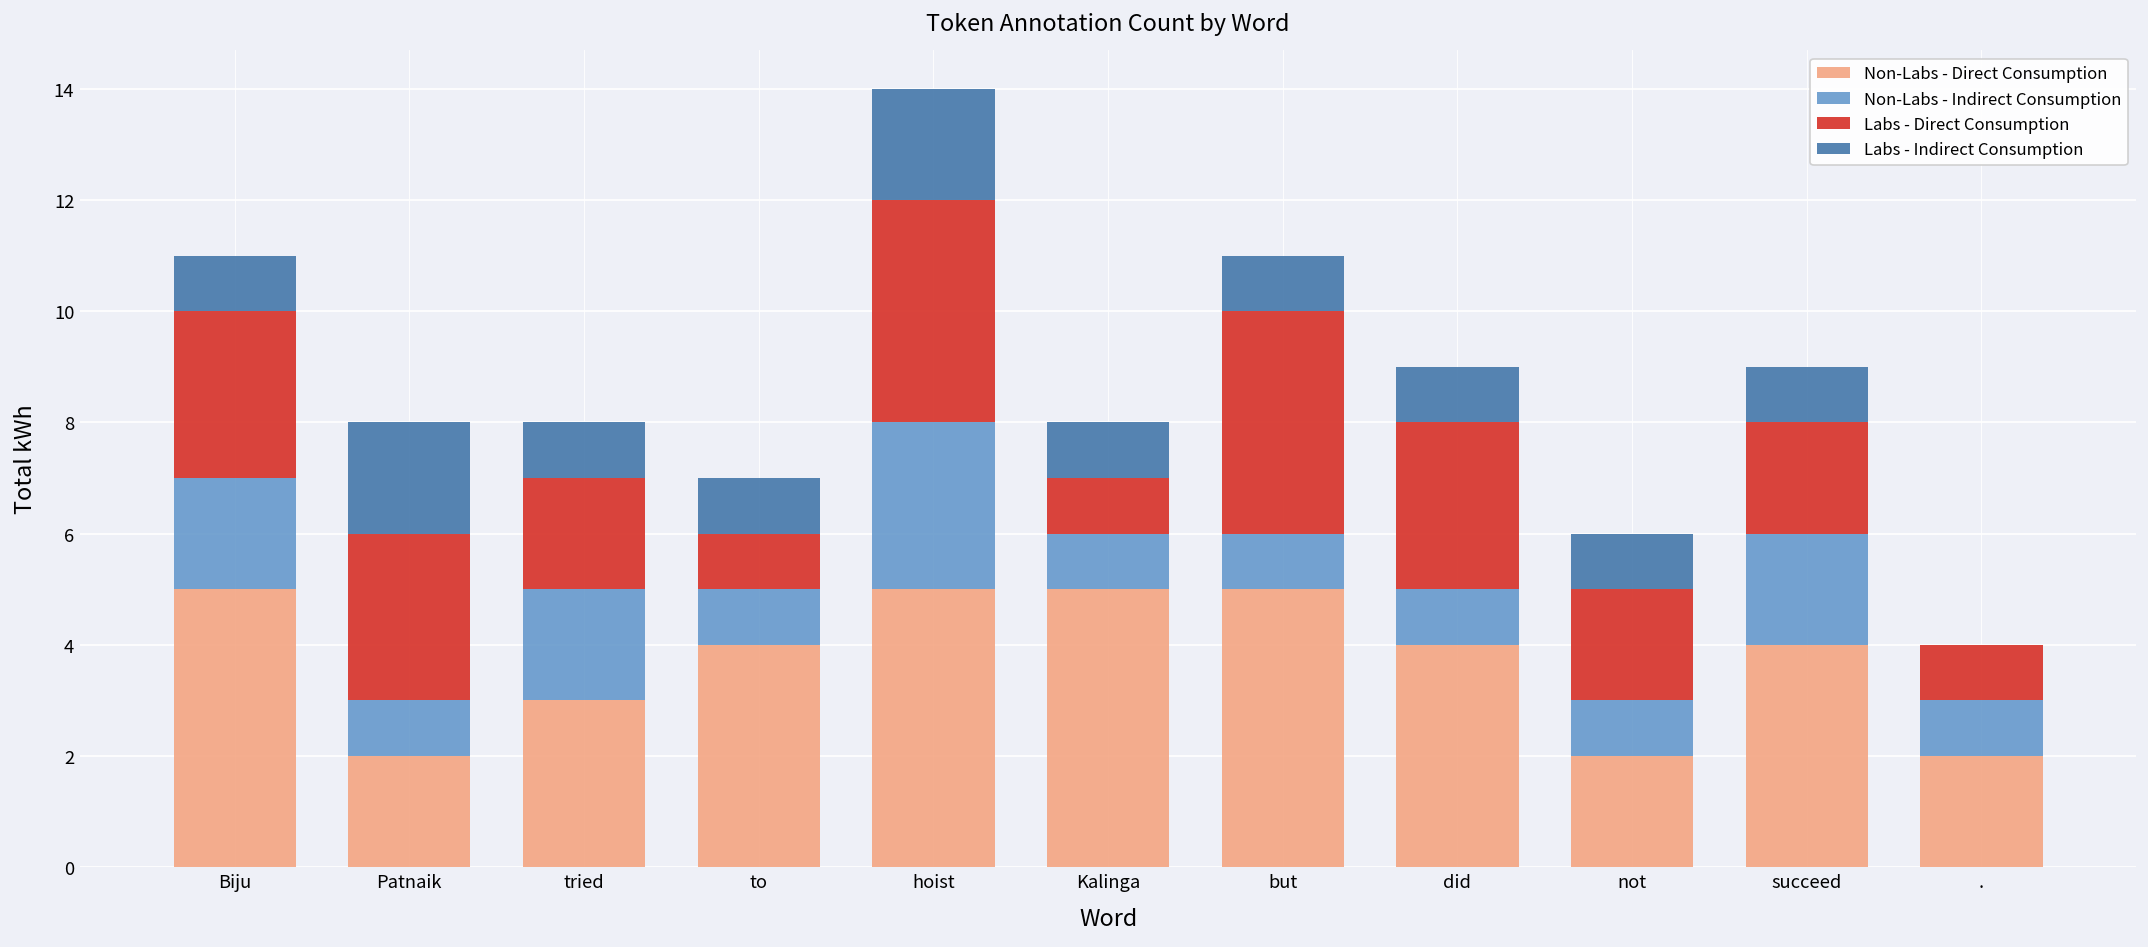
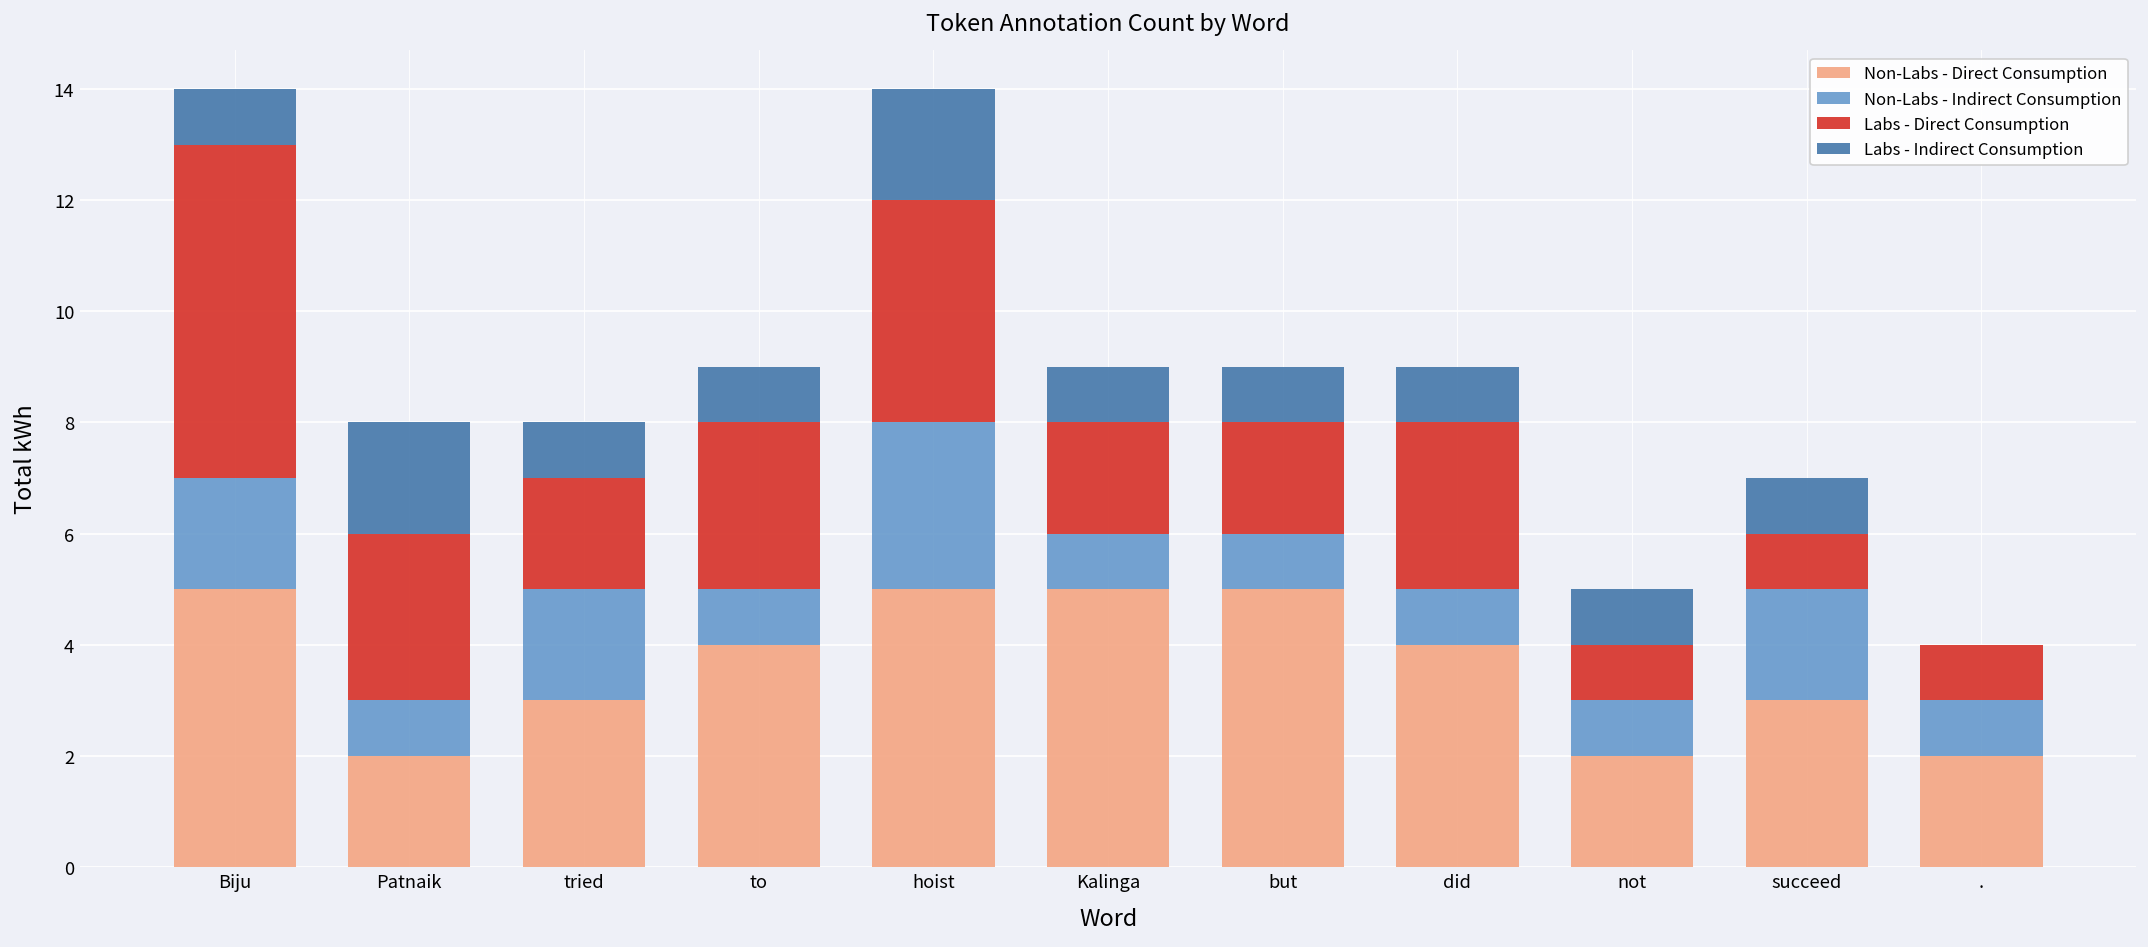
Labs - Direct Consumption, Biju: 3 -> 6
Labs - Direct Consumption, to: 1 -> 3
Labs - Direct Consumption, Kalinga: 1 -> 2
Labs - Direct Consumption, but: 4 -> 2
Labs - Direct Consumption, not: 2 -> 1
Non-Labs - Direct Consumption, succeed: 4 -> 3
Labs - Direct Consumption, succeed: 2 -> 1
